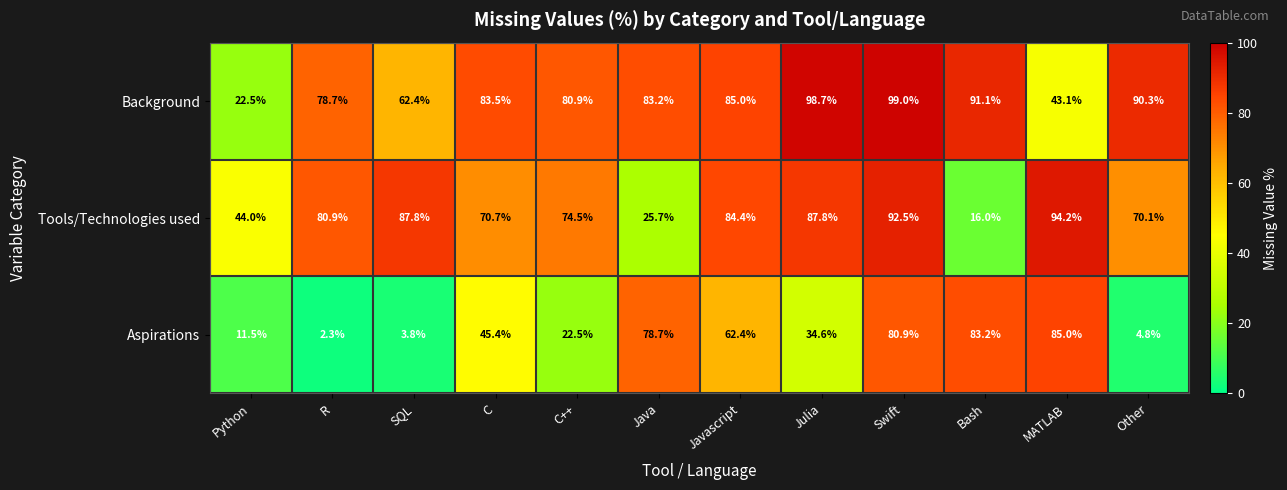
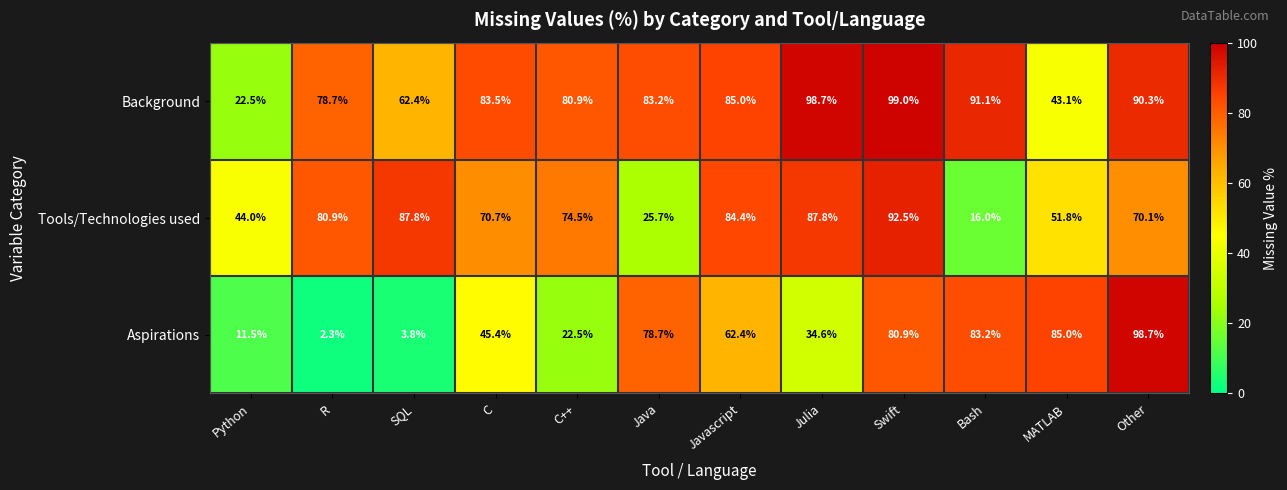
Tools/Technologies used, MATLAB: 94.2% -> 51.8%
Aspirations, Other: 4.8% -> 98.7%
